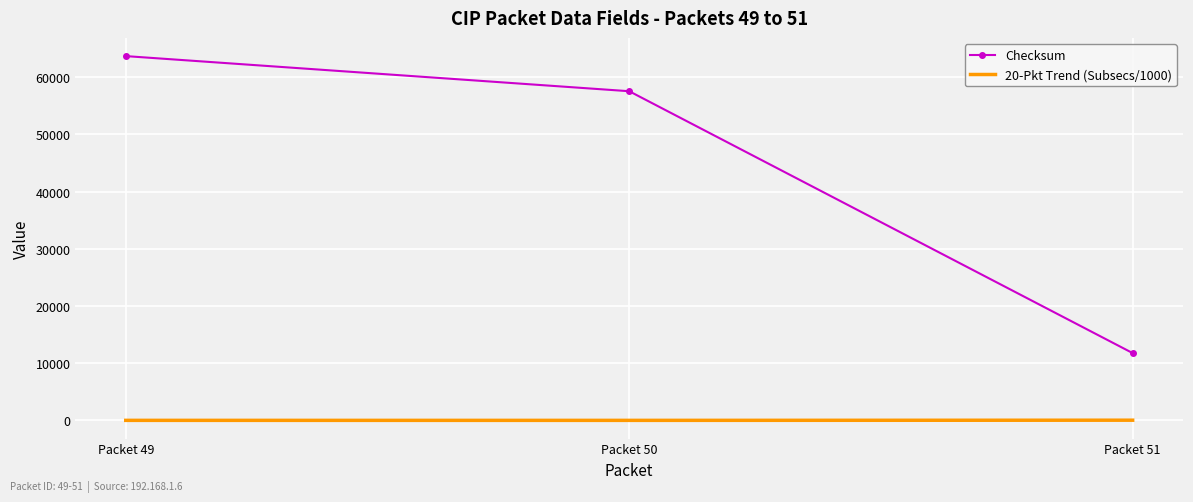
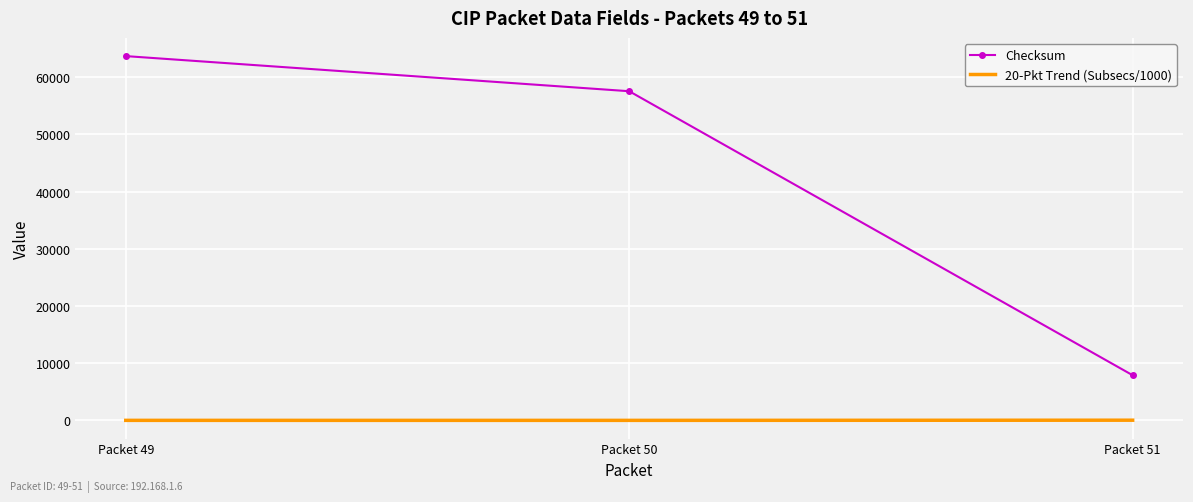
Checksum, Packet 51: 12000 -> 8000
